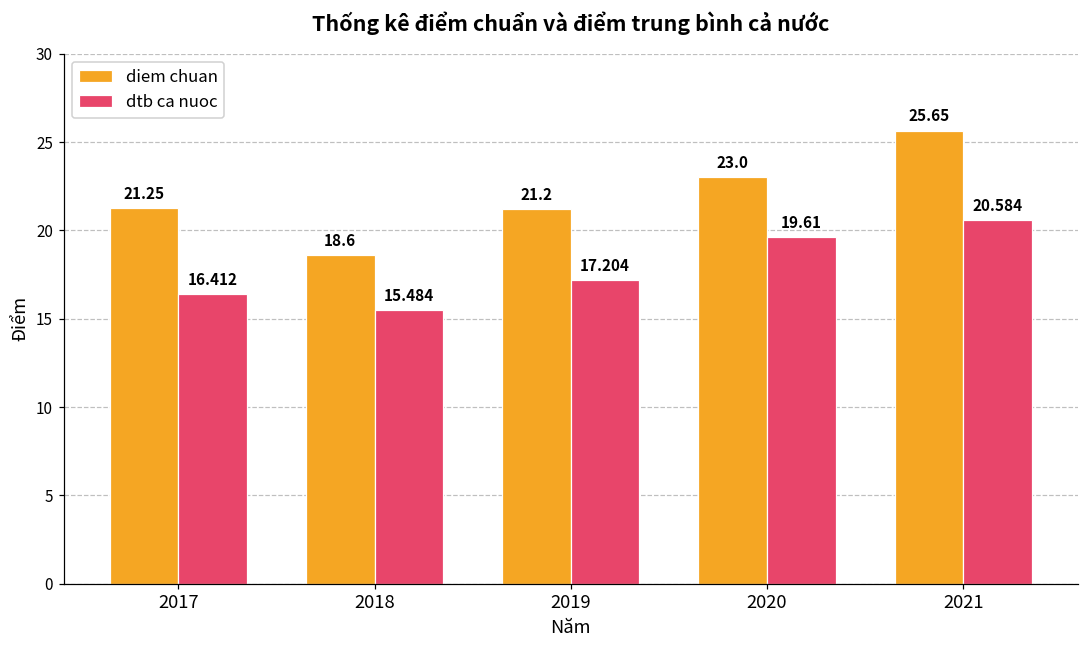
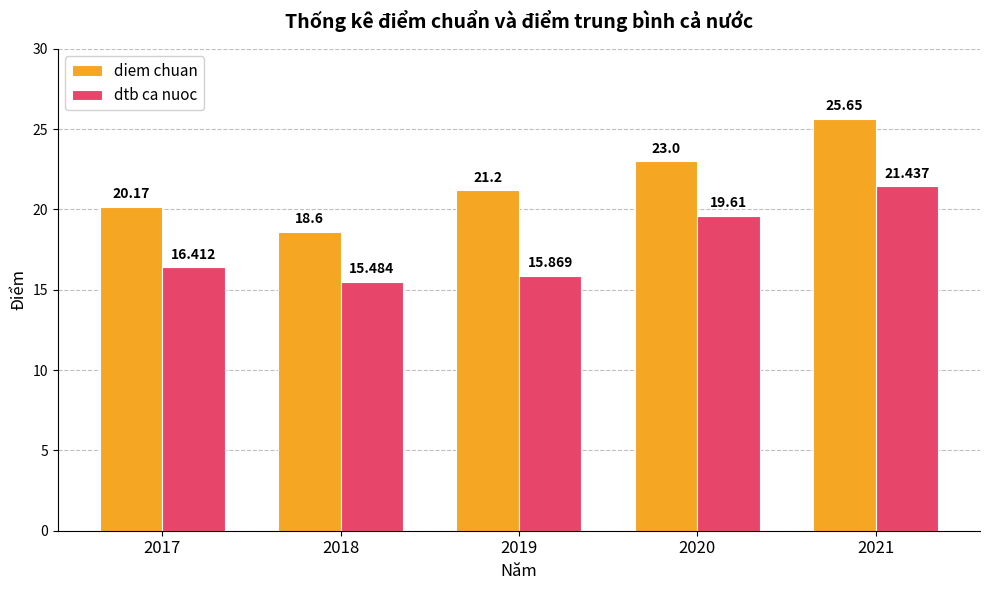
diem chuan, 2017: 21.25 -> 20.17
dtb ca nuoc, 2019: 17.204 -> 15.869
dtb ca nuoc, 2021: 20.584 -> 21.437
